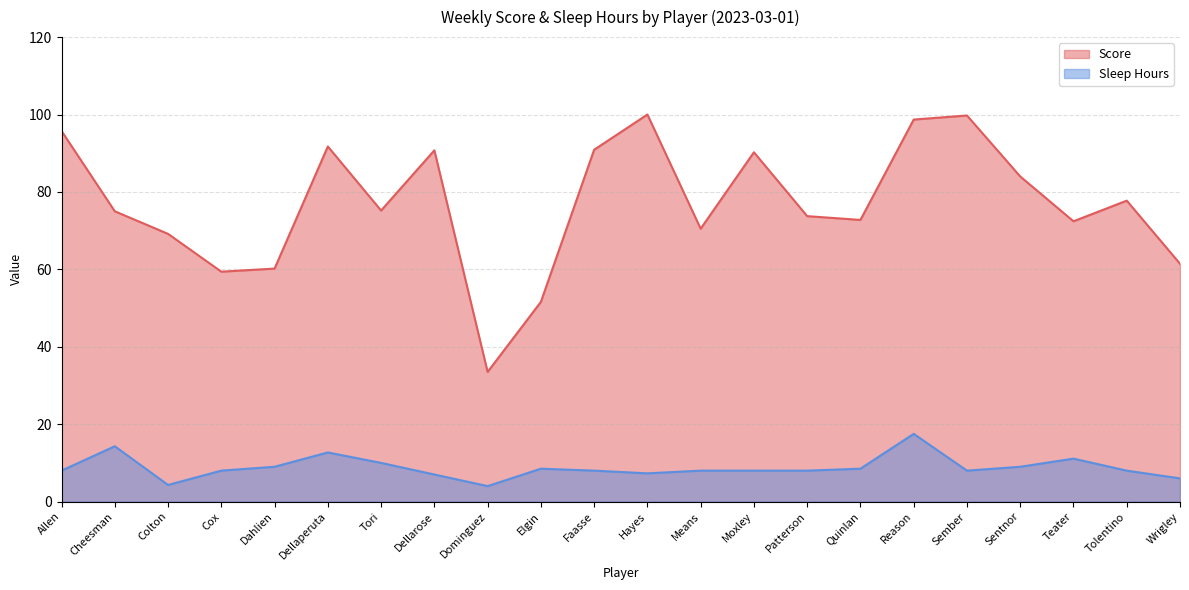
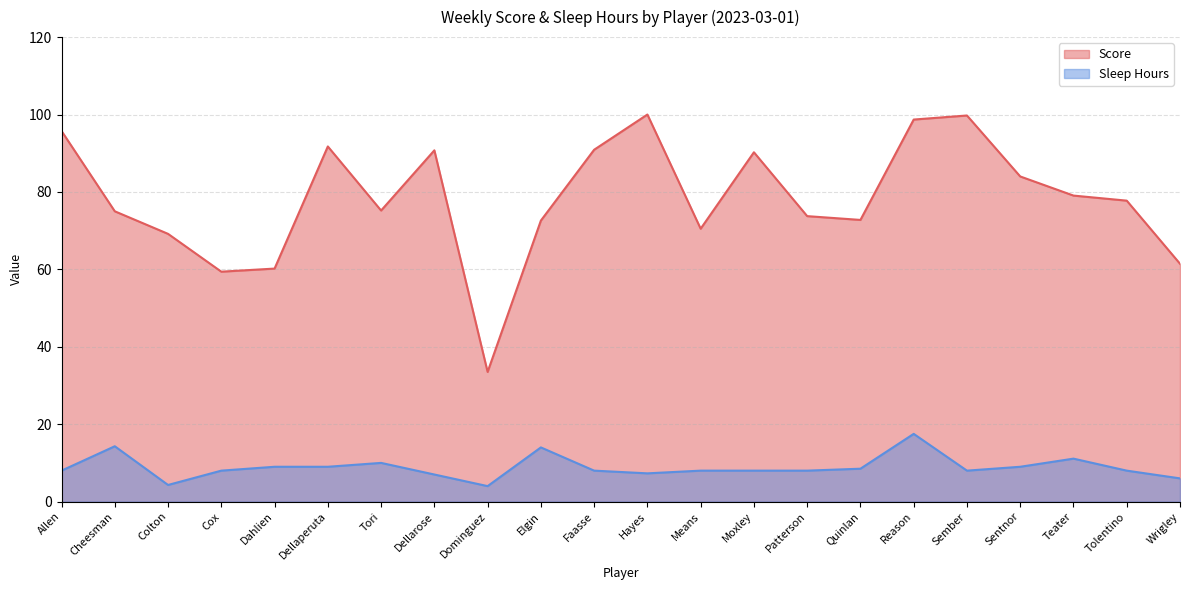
Sleep Hours, Dellaperuta: 13 -> 9
Score, Elgin: 52 -> 73
Sleep Hours, Elgin: 9 -> 14
Score, Teater: 72 -> 79
